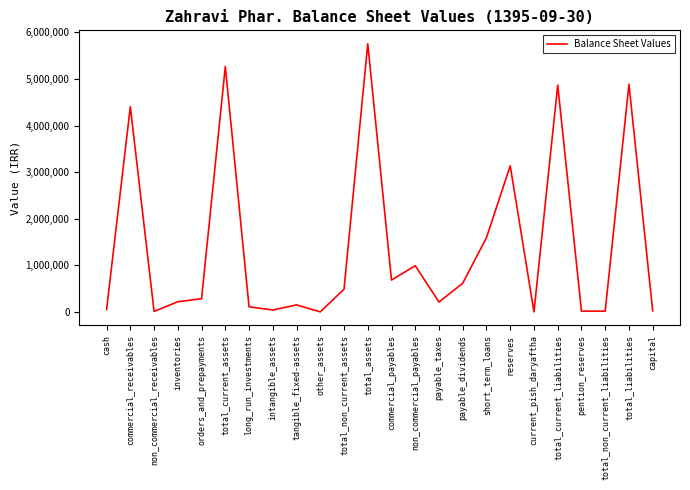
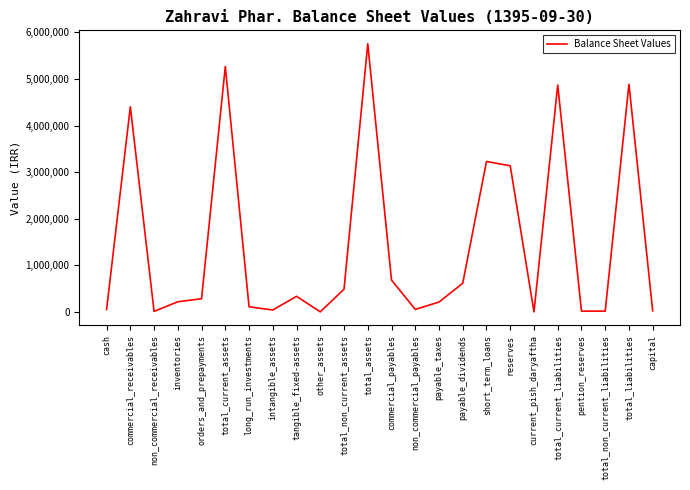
tangible_fixed-assets: 200,000 -> 300,000
non_commercial_payables: 1,000,000 -> 100,000
short_term_loans: 1,600,000 -> 3,200,000
